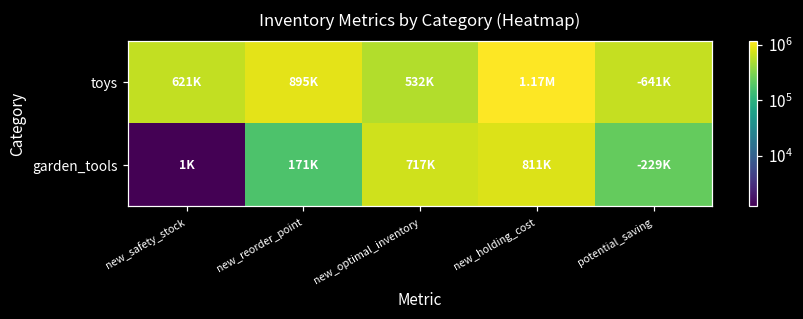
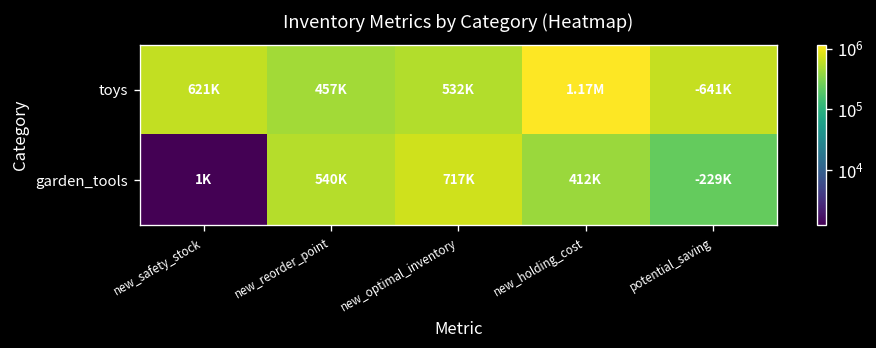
toys, new_reorder_point: 895K -> 457K
garden_tools, new_reorder_point: 171K -> 540K
garden_tools, new_holding_cost: 811K -> 412K
